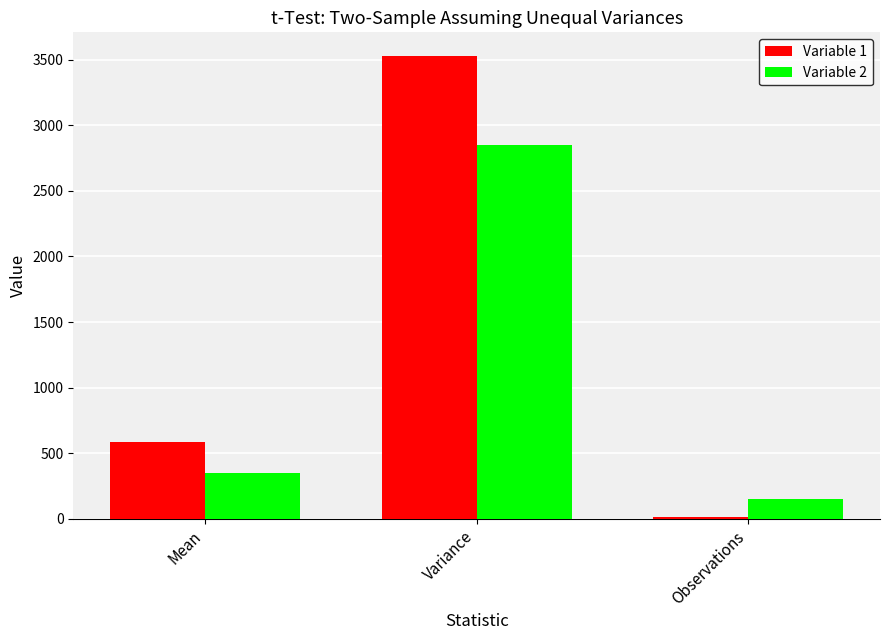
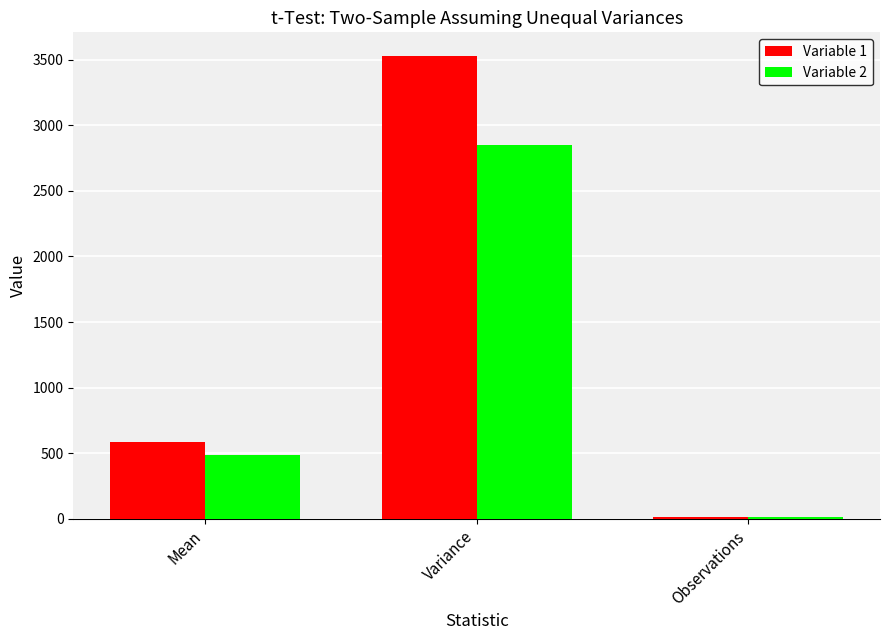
Variable 2, Mean: 350 -> 490
Variable 2, Observations: 150 -> 10
